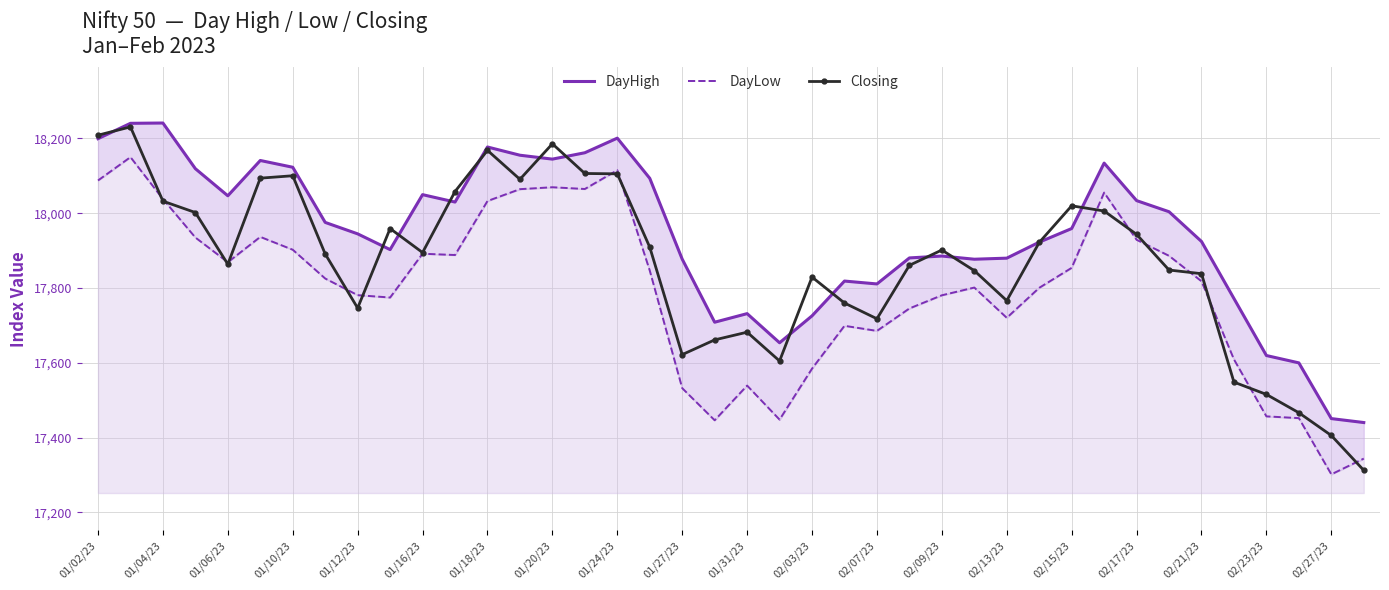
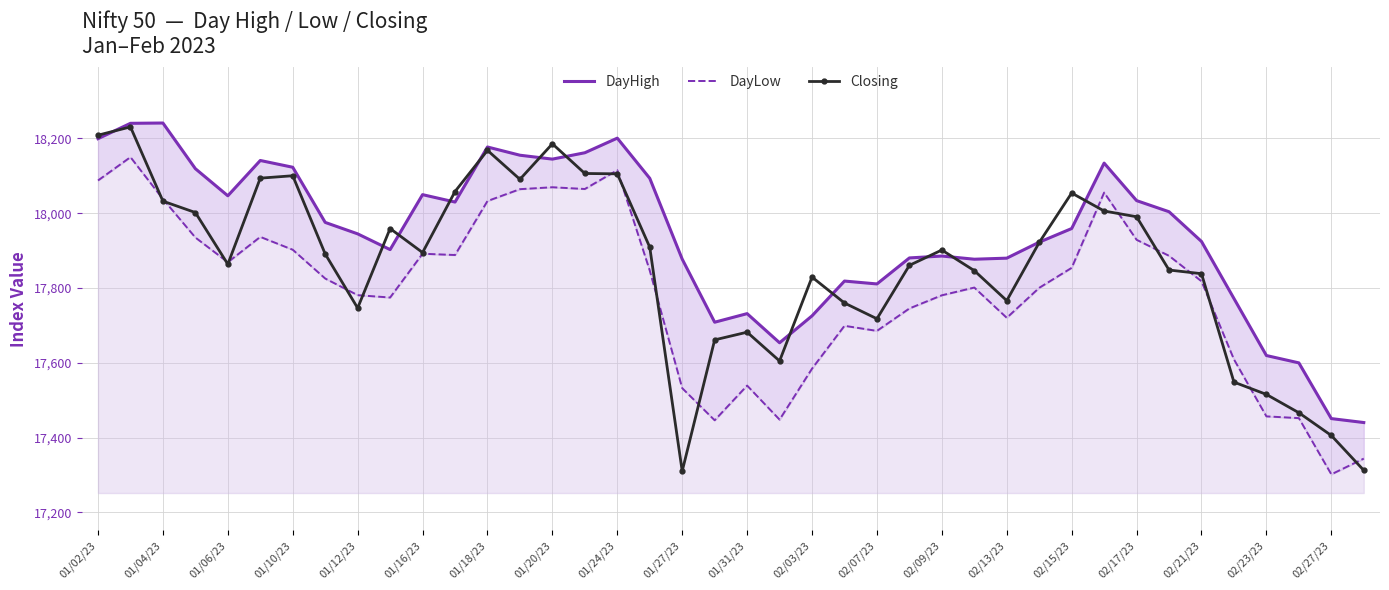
Closing, 01/27/23: 17,620 -> 17,310
Closing, 02/15/23: 18,020 -> 18,050
Closing, 02/17/23: 17,940 -> 17,990
